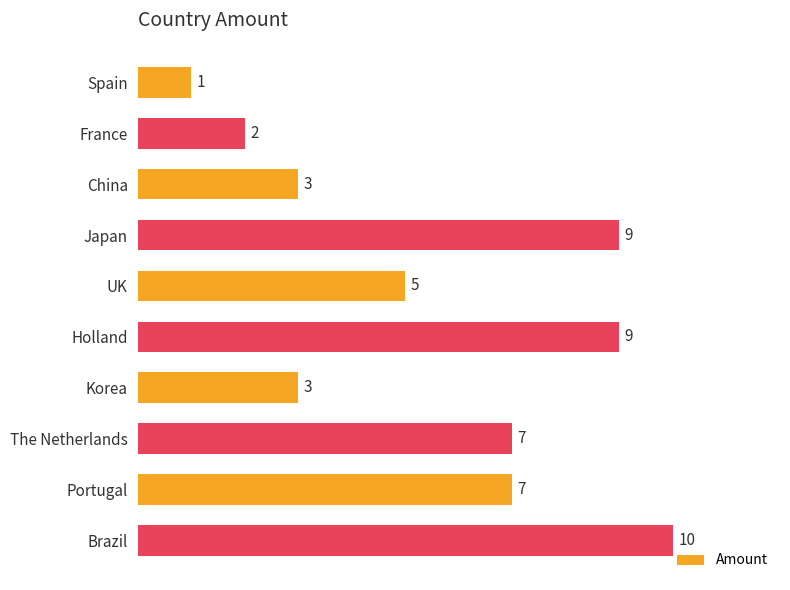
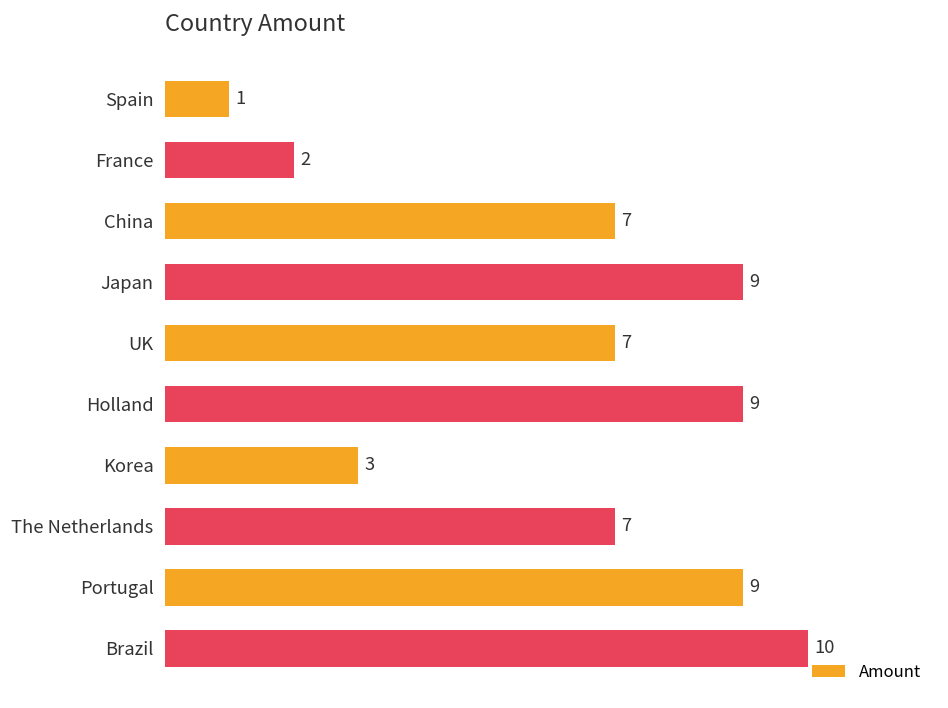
China: 3 -> 7
UK: 5 -> 7
Portugal: 7 -> 9
